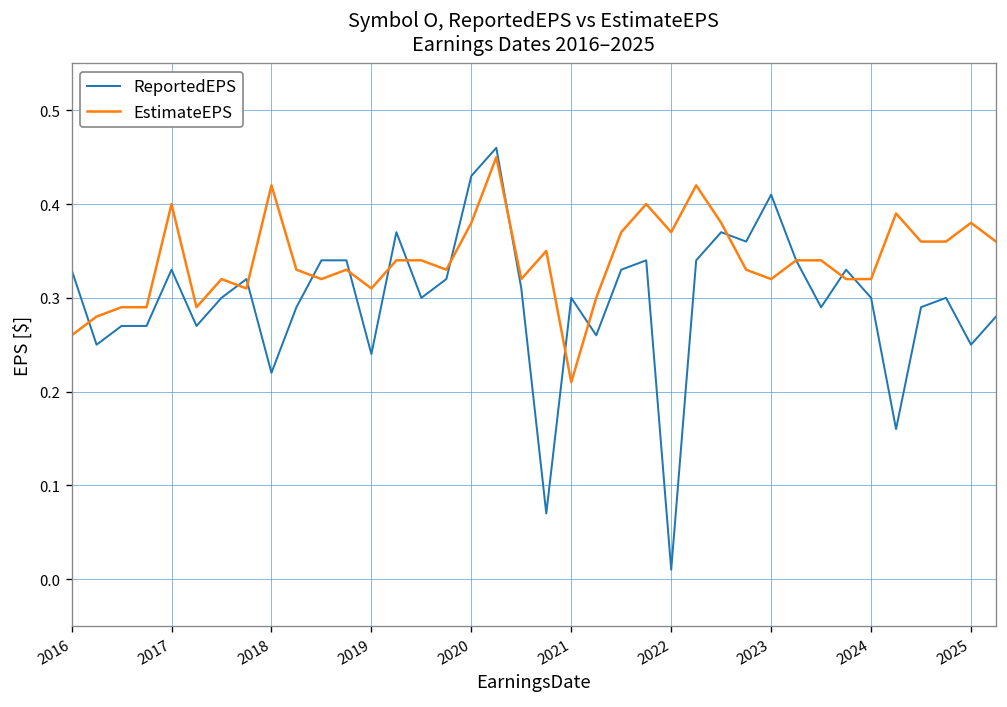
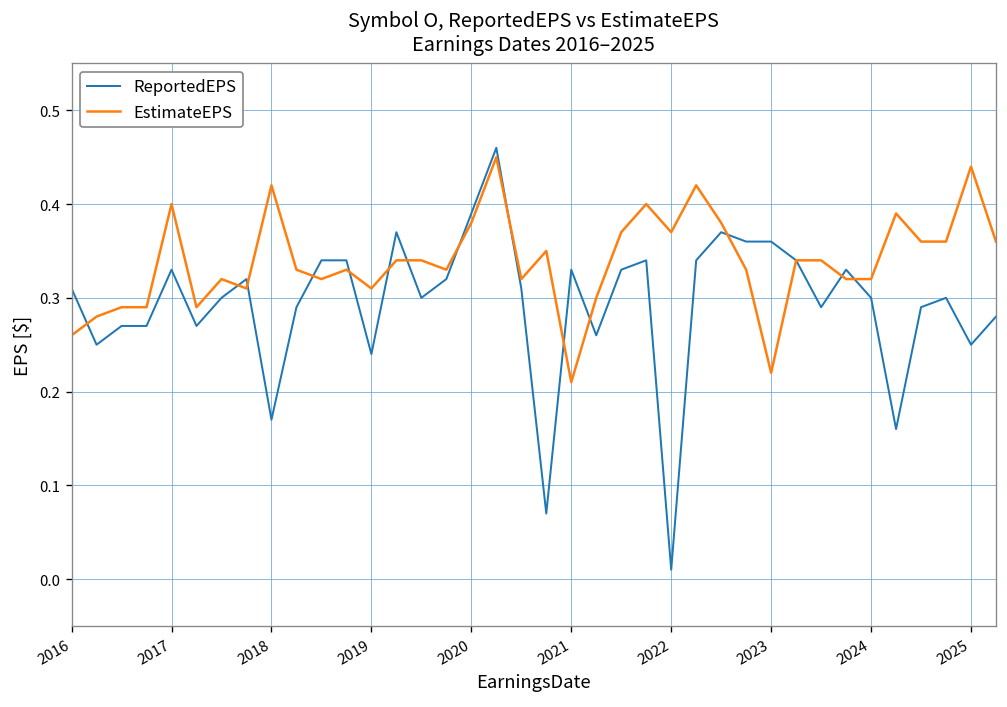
ReportedEPS, 2016: 0.33 -> 0.31
ReportedEPS, 2018: 0.22 -> 0.17
ReportedEPS, 2020: 0.43 -> 0.39
ReportedEPS, 2021: 0.30 -> 0.33
ReportedEPS, 2023: 0.41 -> 0.36
EstimateEPS, 2023: 0.32 -> 0.22
EstimateEPS, 2025: 0.38 -> 0.44
